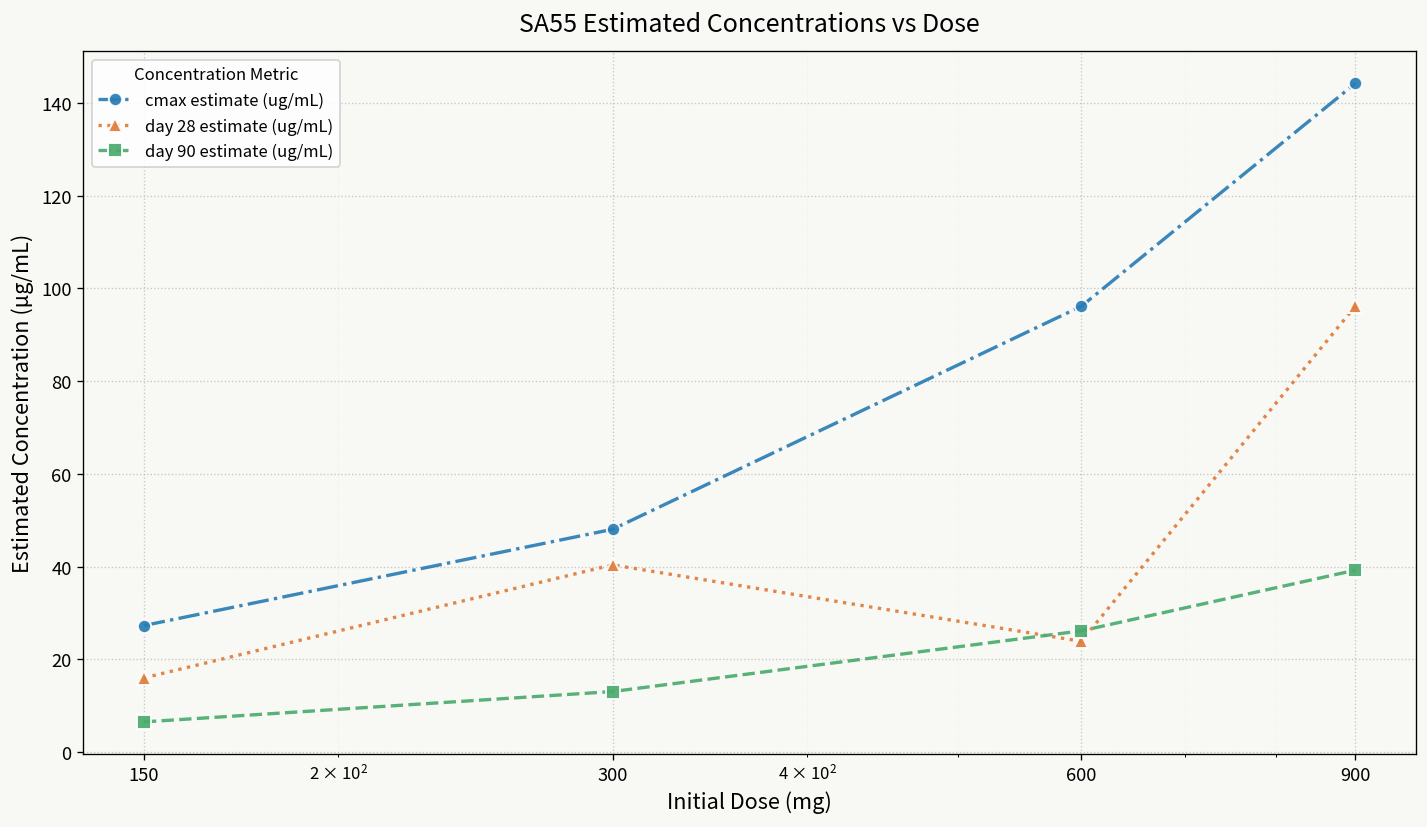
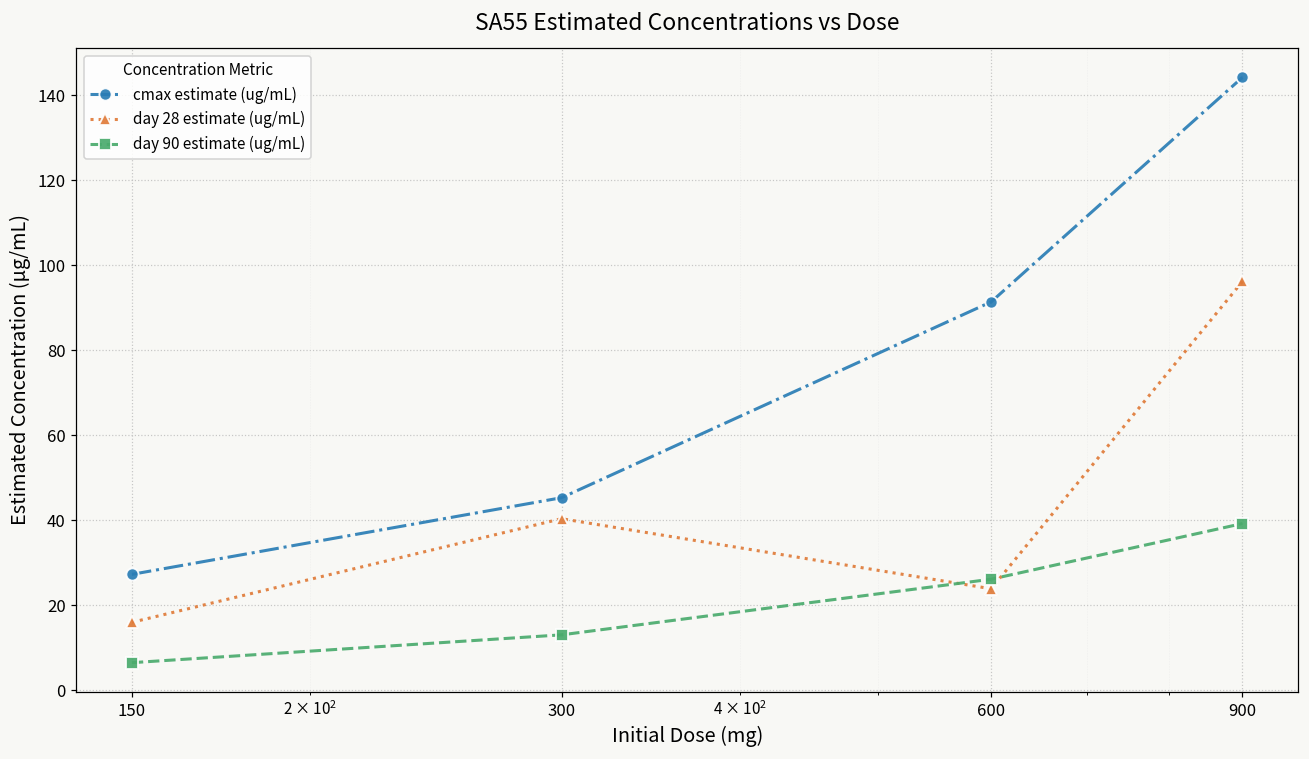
cmax estimate (ug/mL), 300: 48 -> 45
cmax estimate (ug/mL), 600: 96 -> 91
